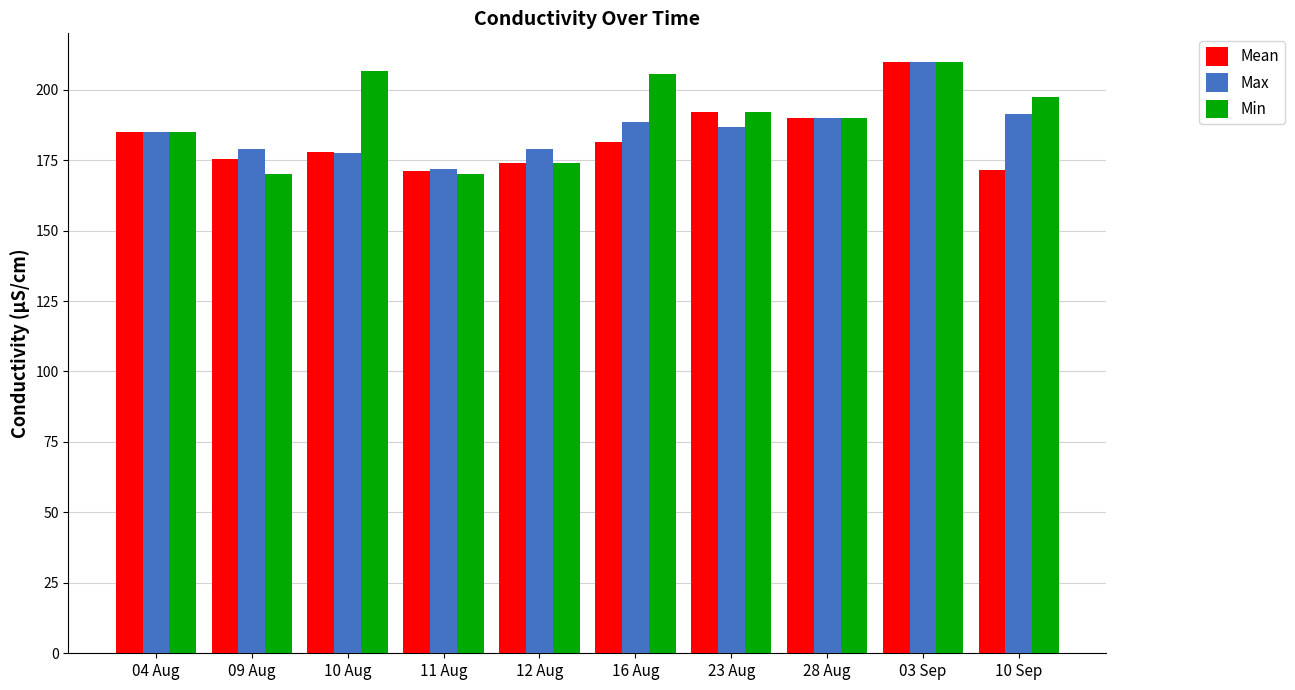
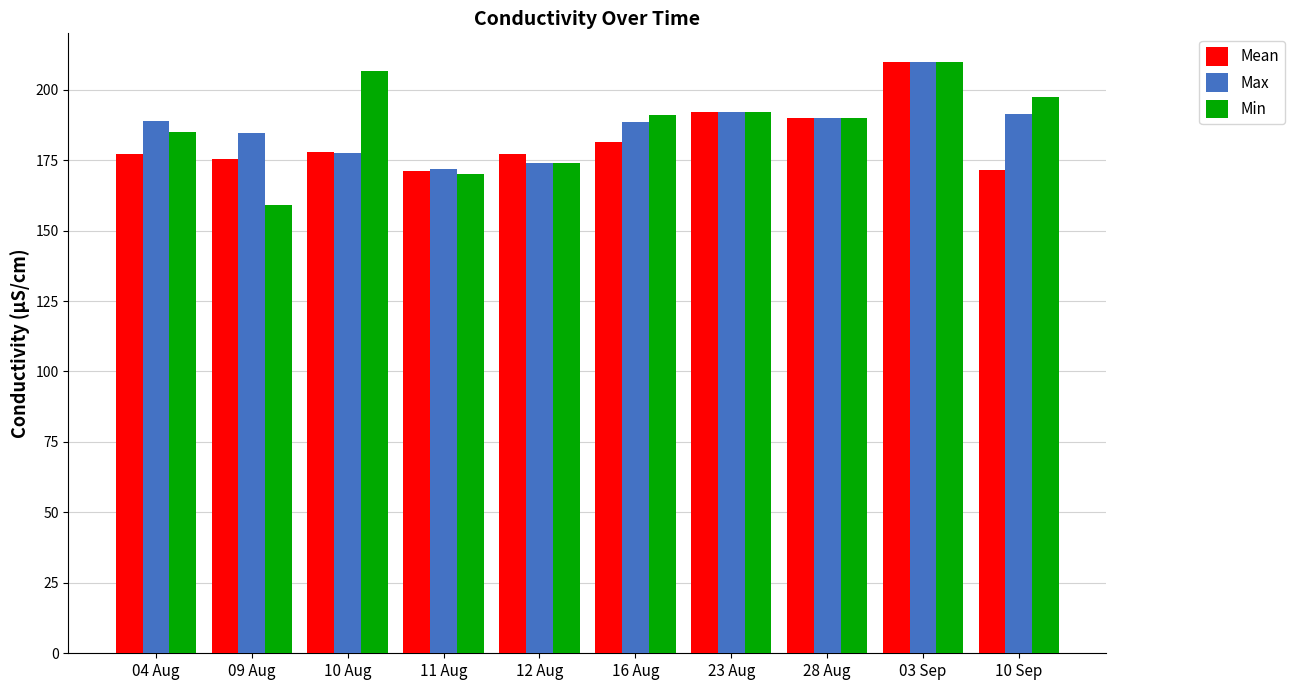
Mean, 04 Aug: 185 -> 177
Max, 04 Aug: 185 -> 189
Max, 09 Aug: 179 -> 185
Min, 09 Aug: 170 -> 159
Mean, 12 Aug: 174 -> 177
Max, 12 Aug: 179 -> 174
Min, 16 Aug: 206 -> 191
Max, 23 Aug: 187 -> 192
